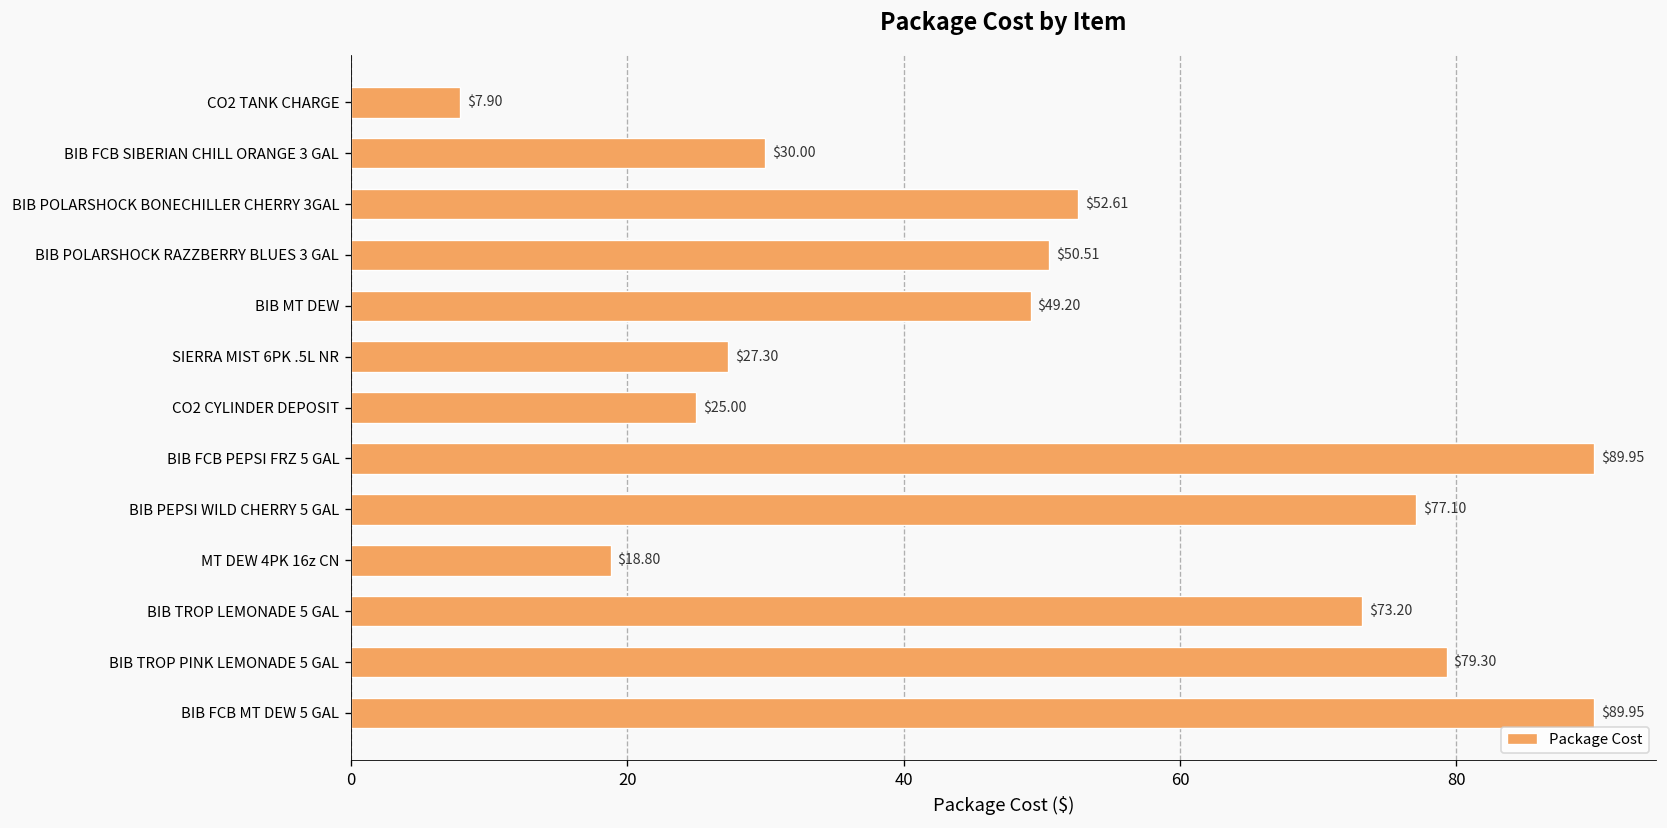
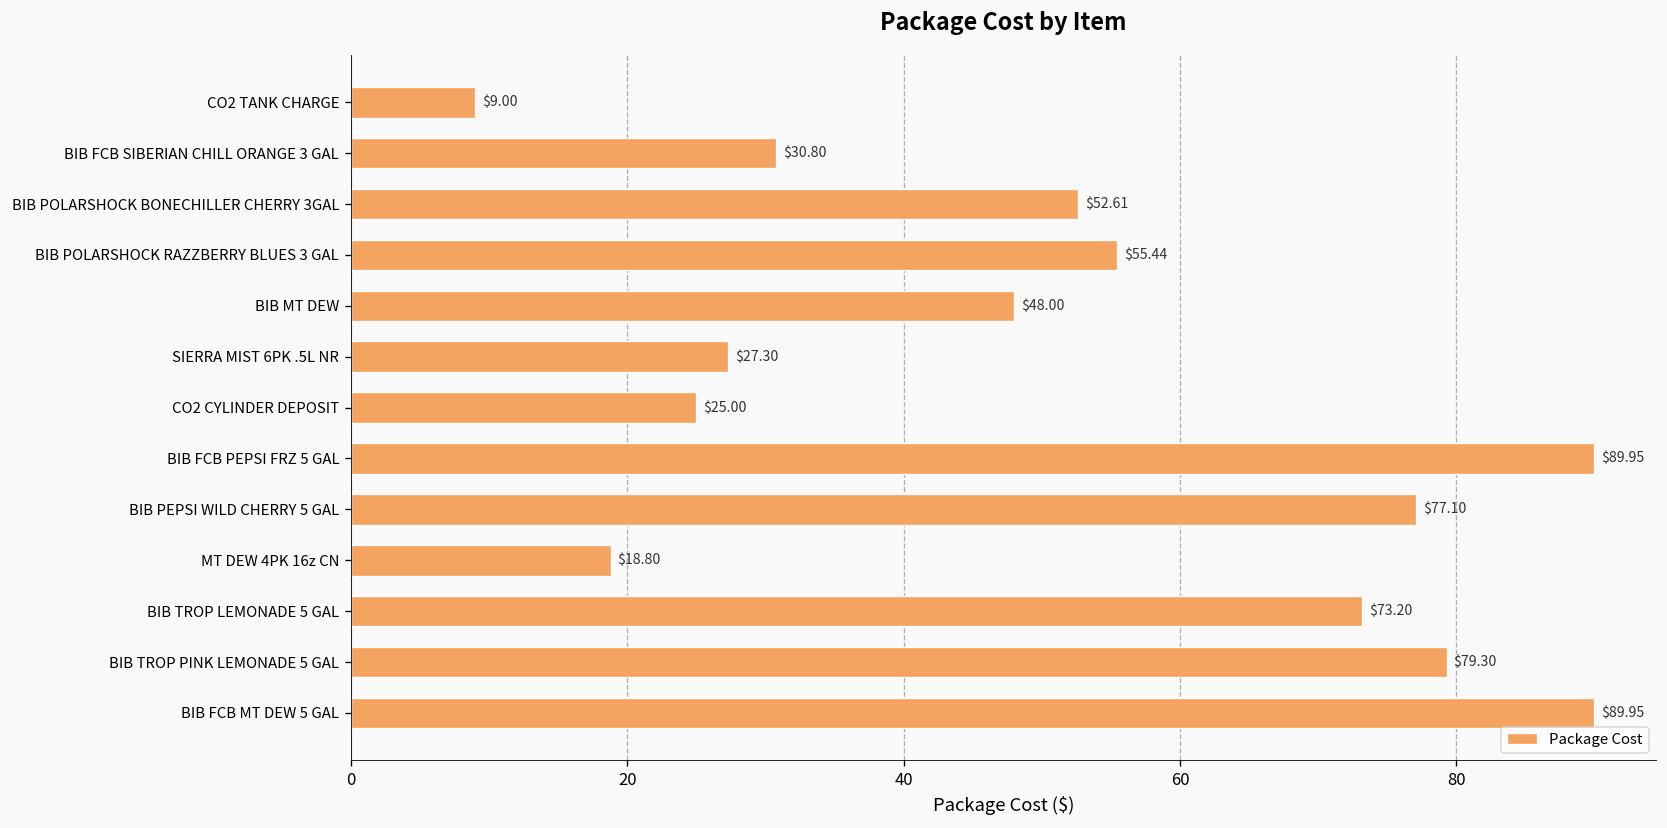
CO2 TANK CHARGE: $7.90 -> $9.00
BIB FCB SIBERIAN CHILL ORANGE 3 GAL: $30.00 -> $30.80
BIB POLARSHOCK RAZZBERRY BLUES 3 GAL: $50.51 -> $55.44
BIB MT DEW: $49.20 -> $48.00
